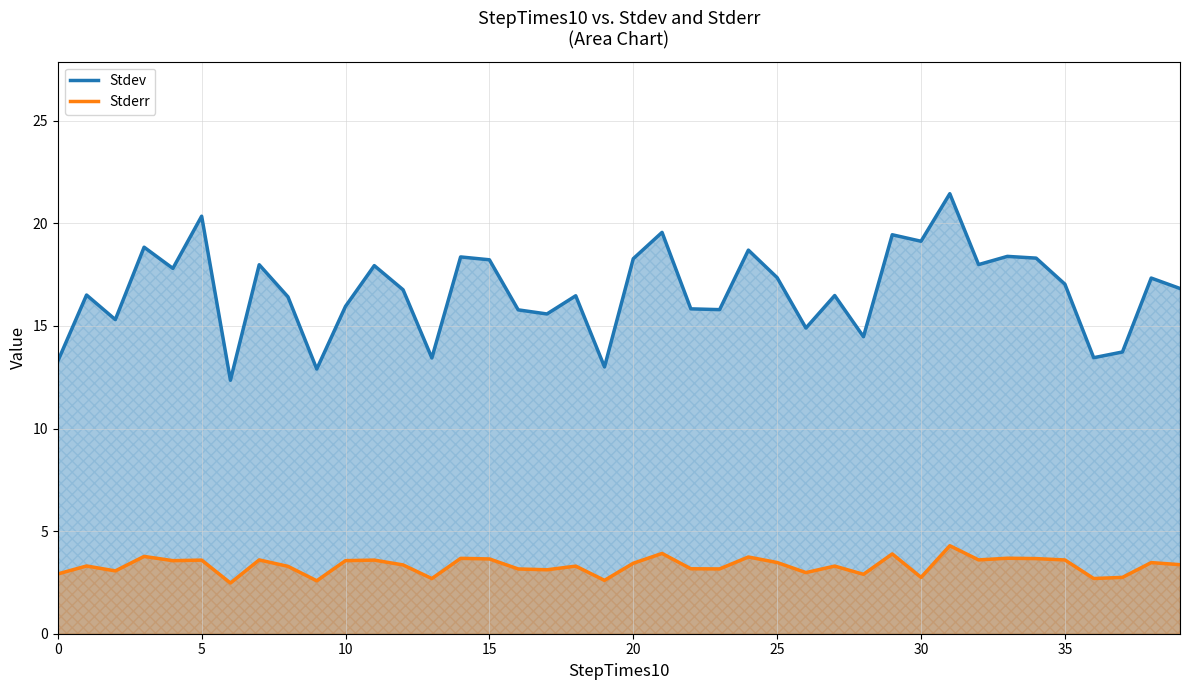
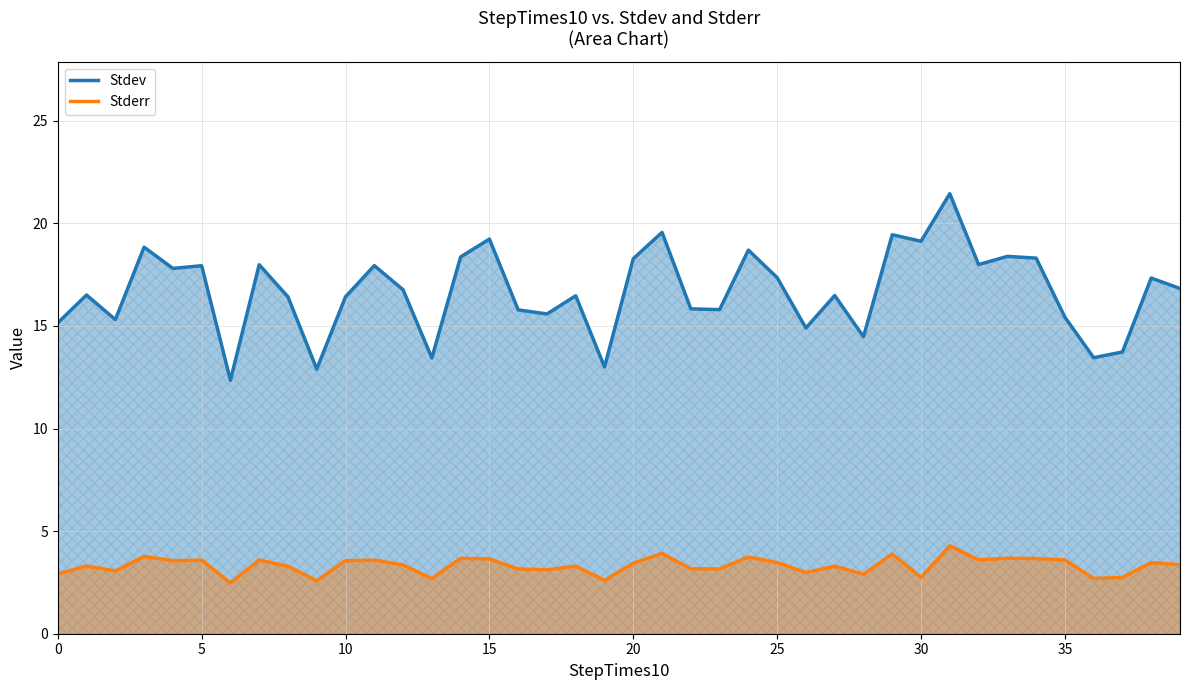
Stdev, 0: 13.3 -> 15.1
Stdev, 5: 20.3 -> 17.9
Stdev, 10: 16.0 -> 16.4
Stdev, 15: 18.2 -> 19.2
Stdev, 35: 17.0 -> 15.4
